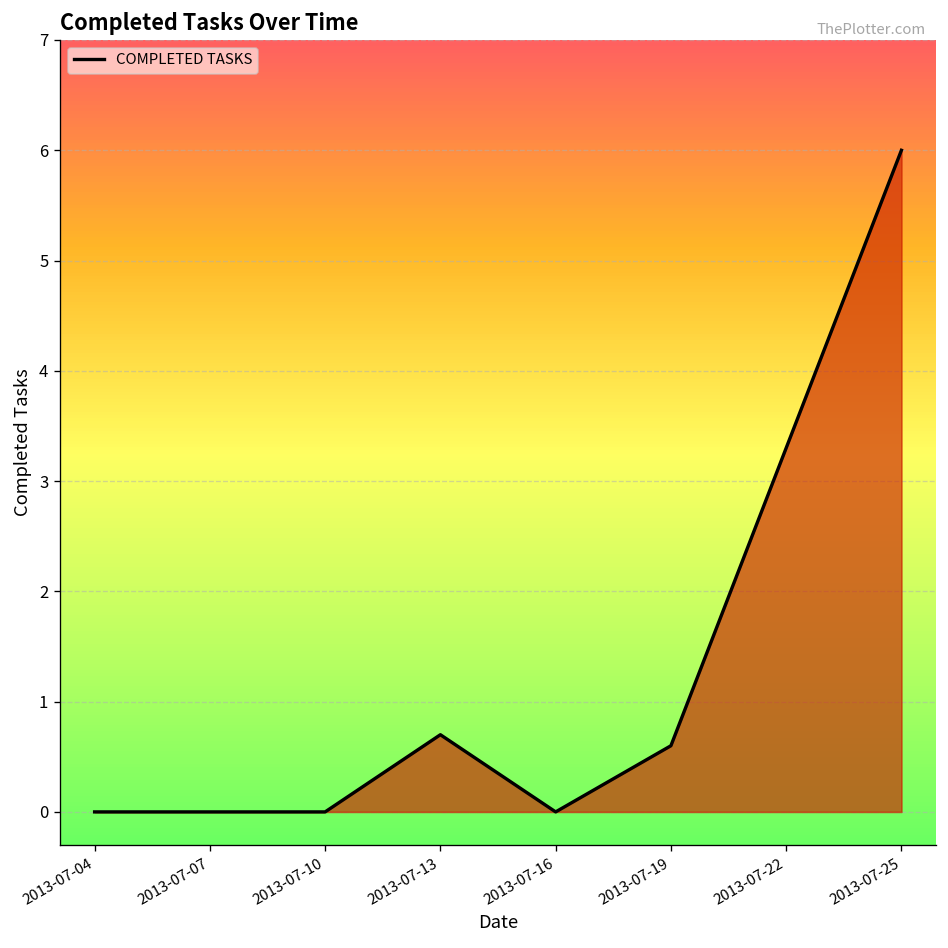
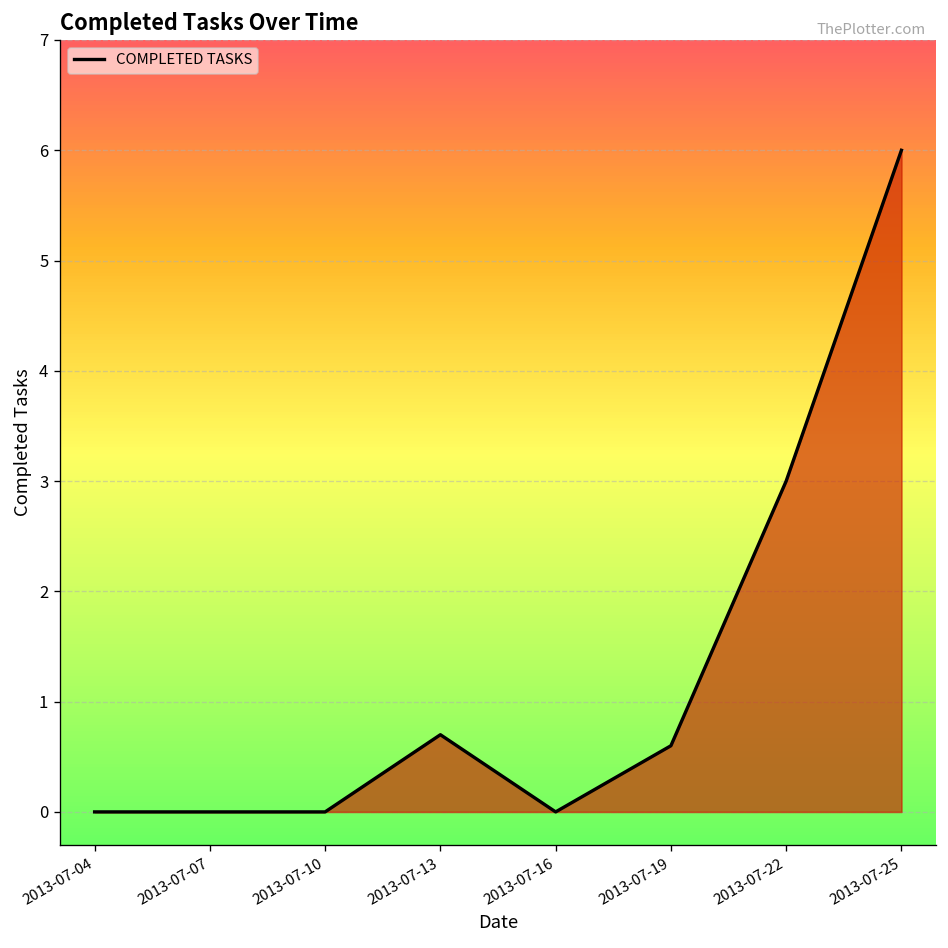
2013-07-22: 3.3 -> 3.0
